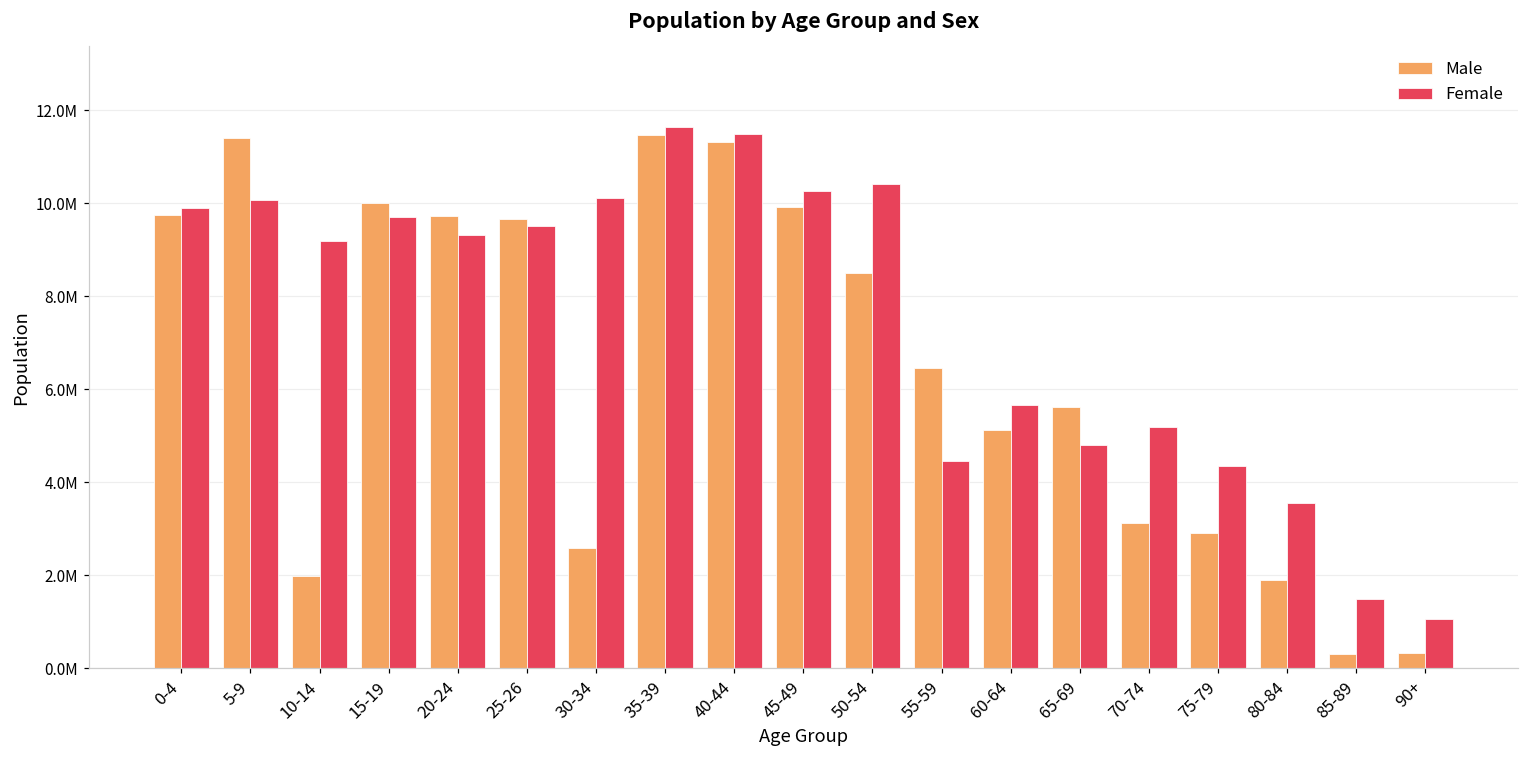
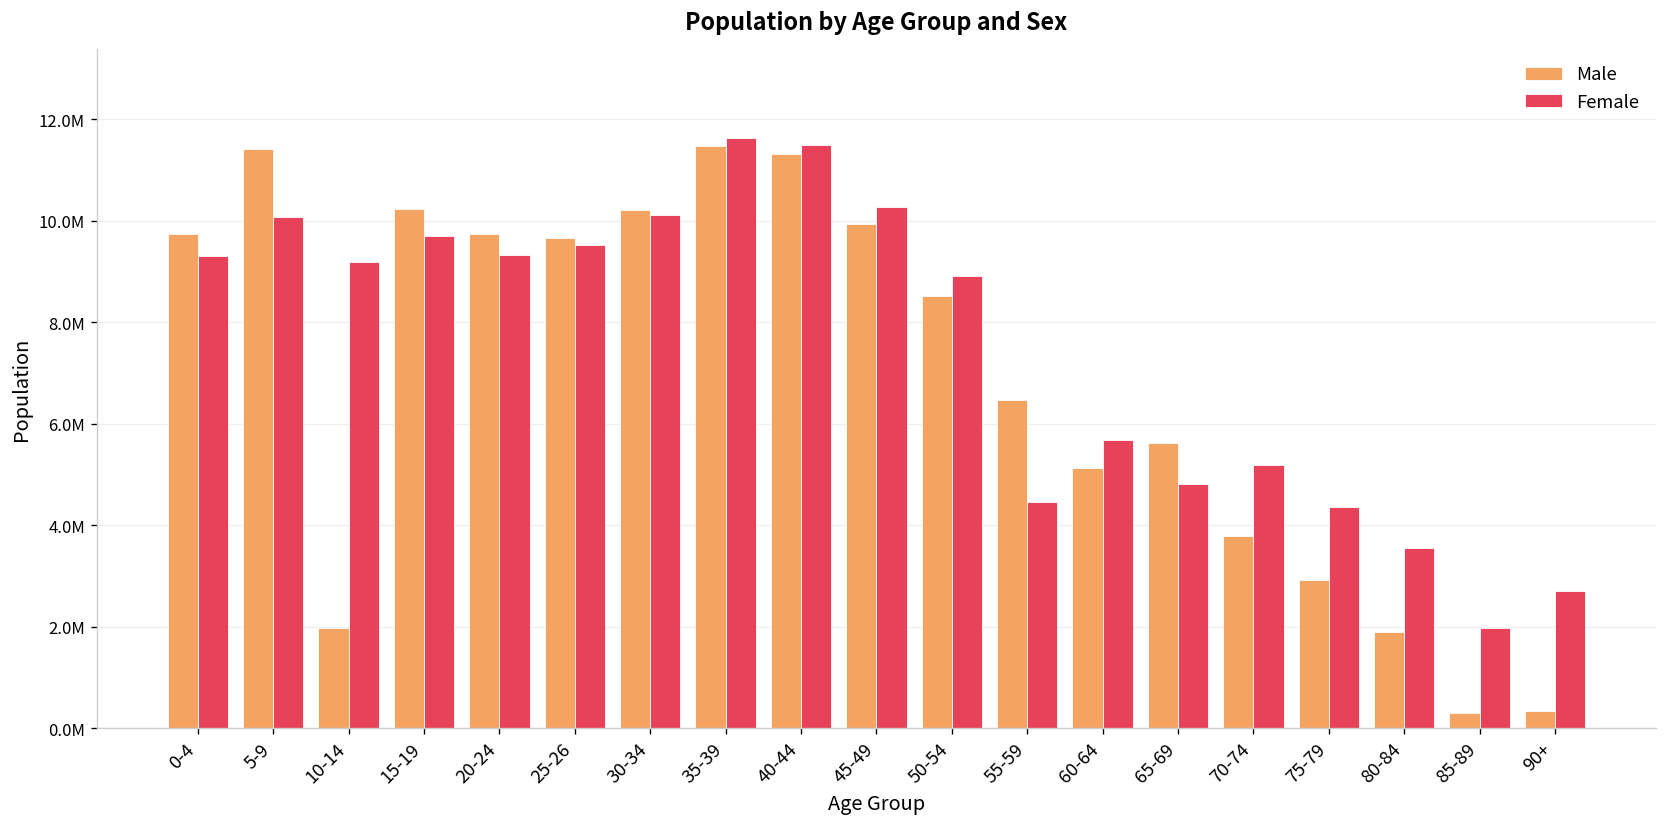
Female, 0-4: 9900000 -> 9300000
Male, 15-19: 10000000 -> 10200000
Male, 30-34: 2600000 -> 10200000
Female, 50-54: 10400000 -> 8900000
Male, 70-74: 3100000 -> 3800000
Female, 85-89: 1500000 -> 2000000
Female, 90+: 1100000 -> 2700000
